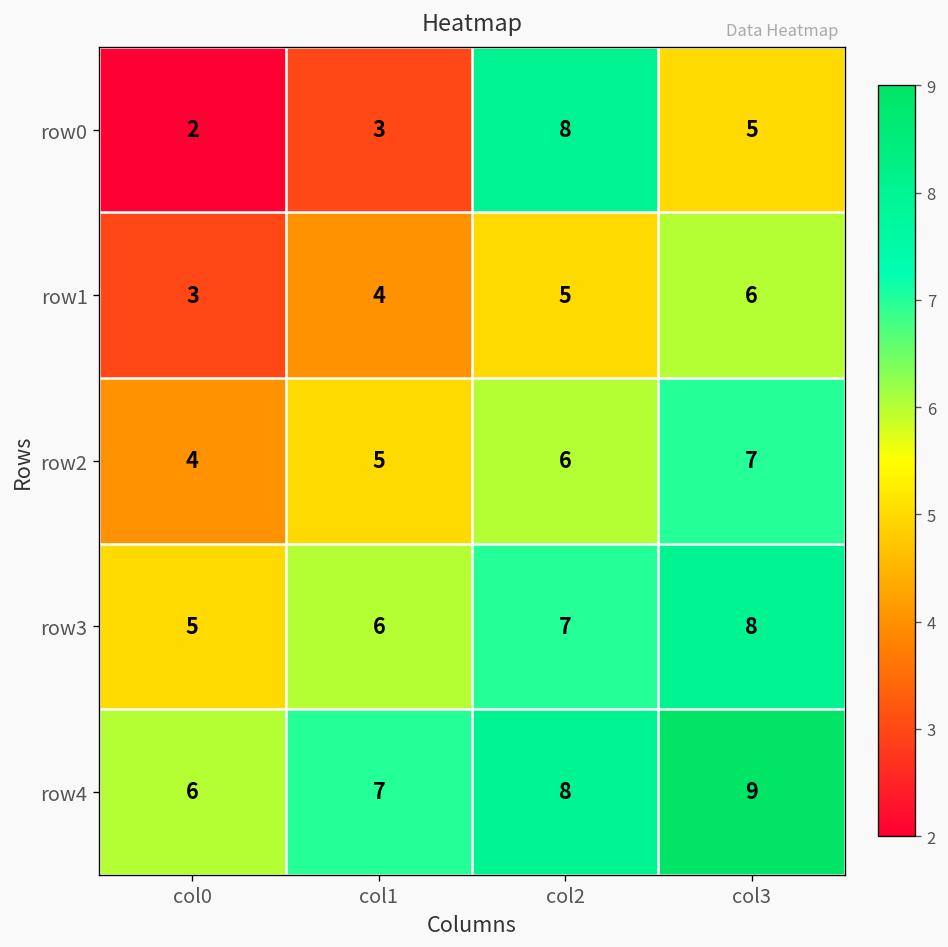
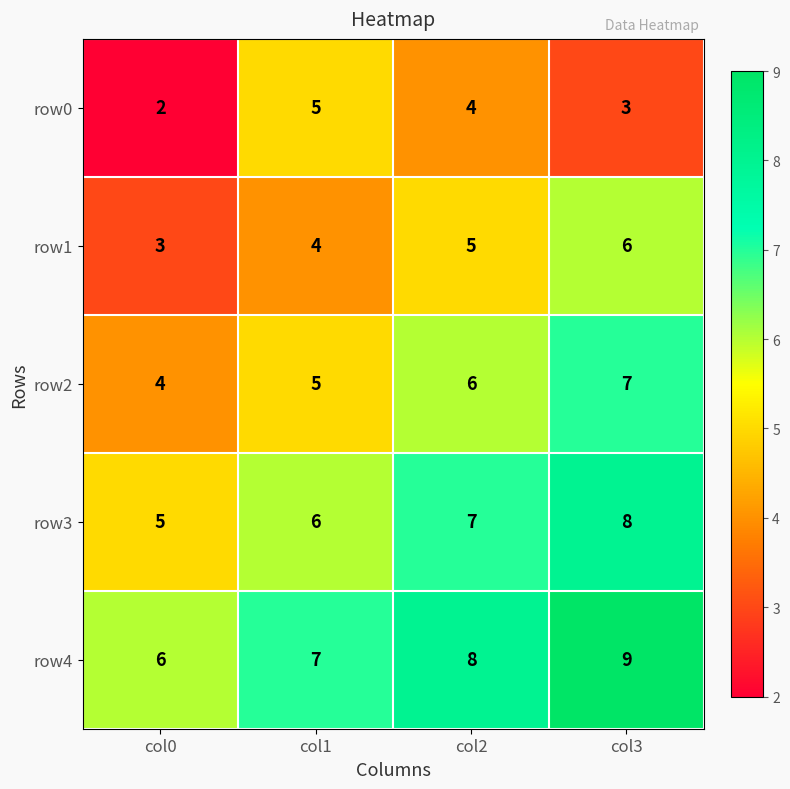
row0, col1: 3 -> 5
row0, col2: 8 -> 4
row0, col3: 5 -> 3
